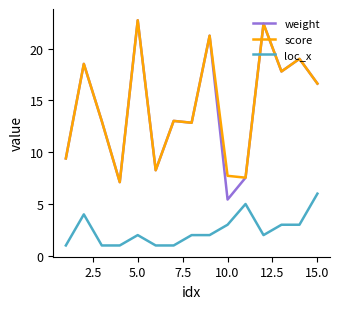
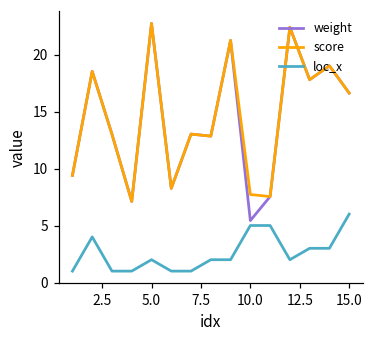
loc_x, 10.0: 3 -> 5
